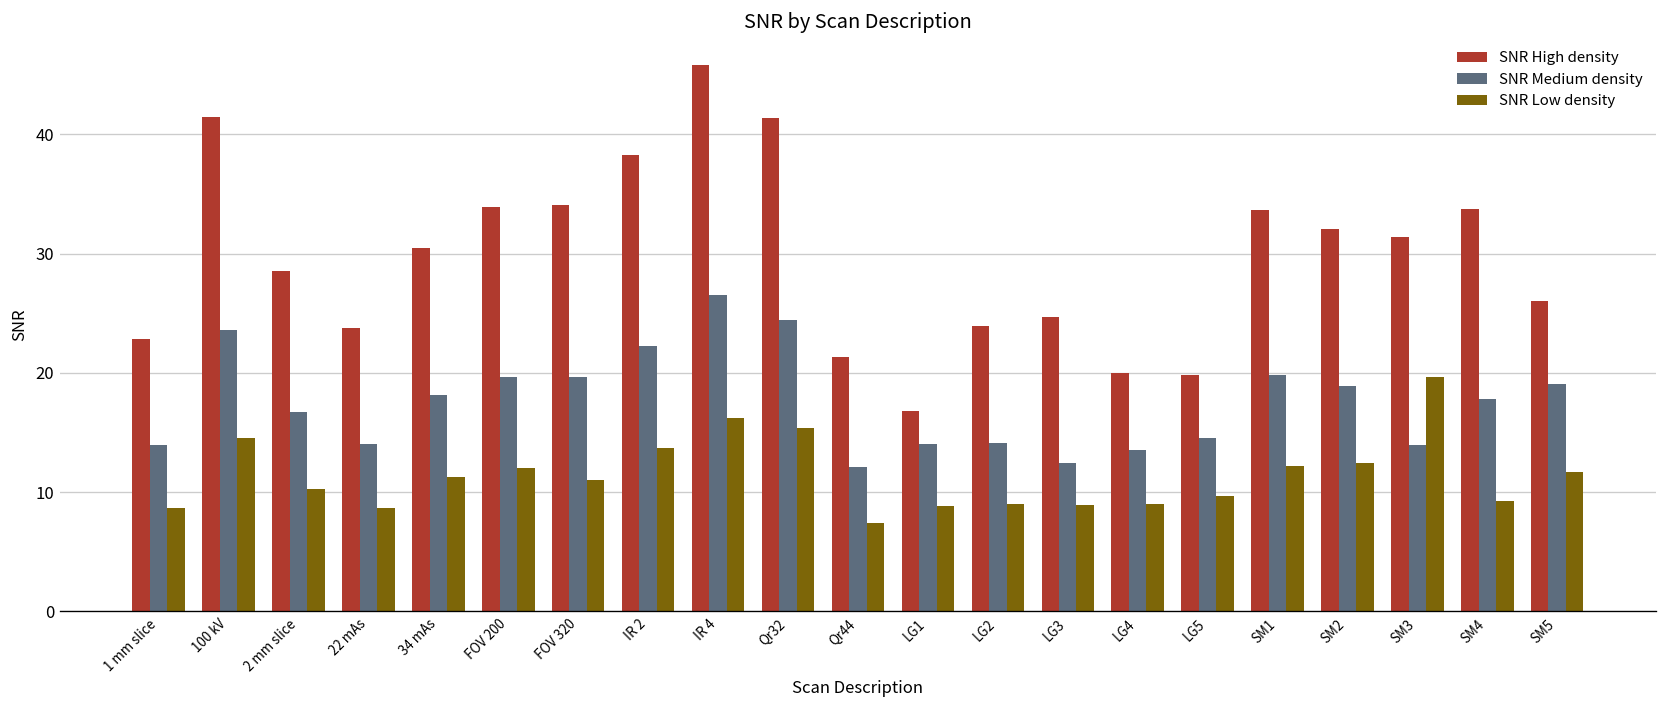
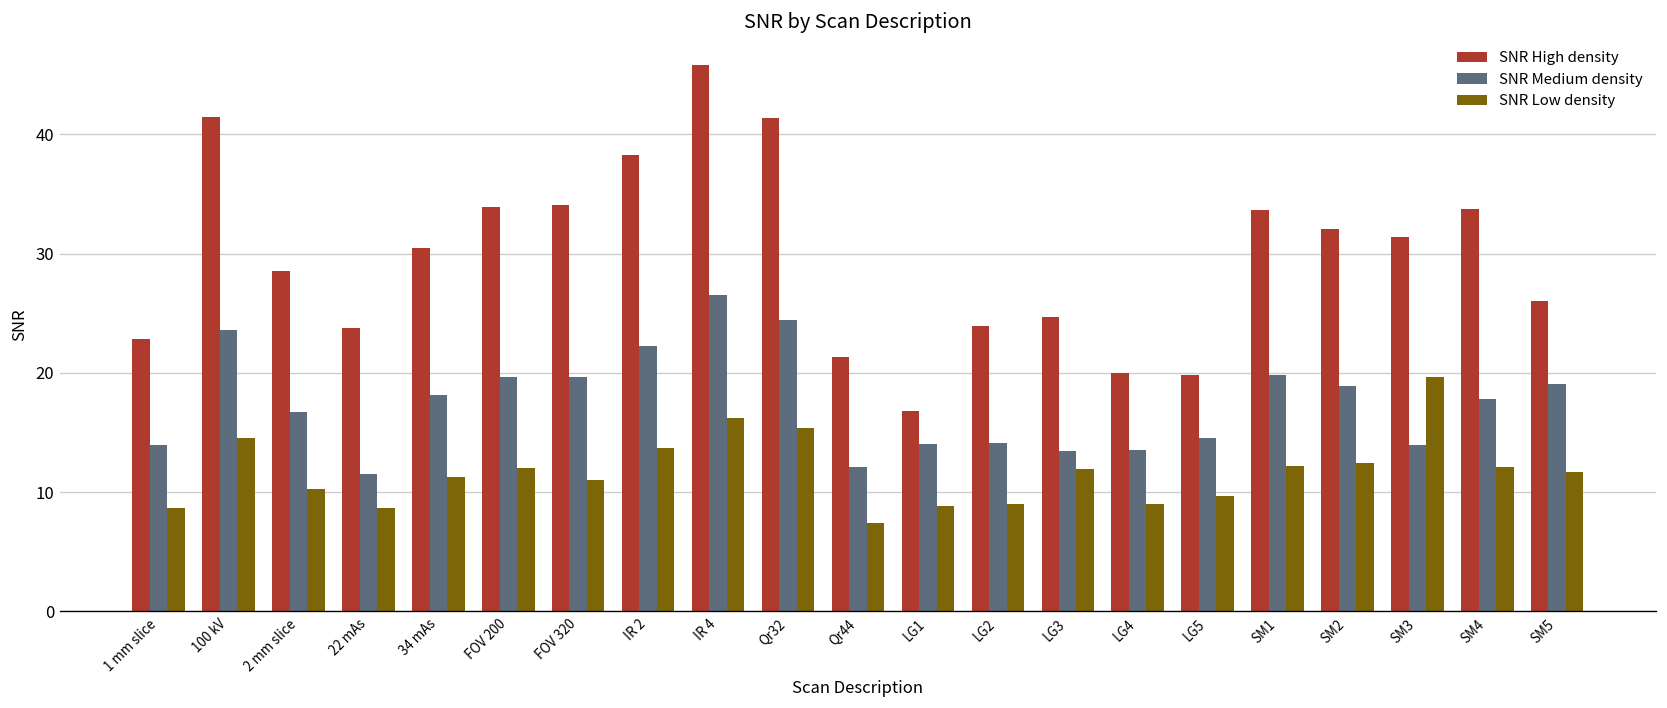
SNR Medium density, 22 mAs: 14 -> 12
SNR Medium density, LG3: 12 -> 13
SNR Low density, LG3: 9 -> 12
SNR Low density, SM4: 9 -> 12
